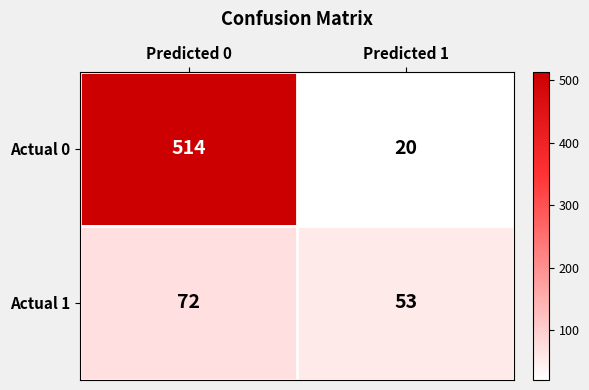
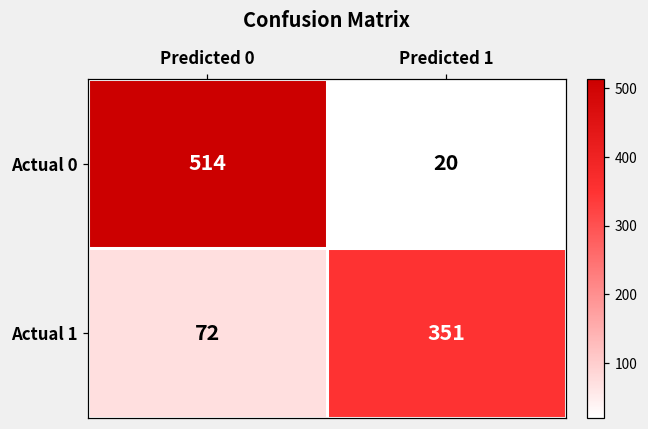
Actual 1, Predicted 1: 53 -> 351
